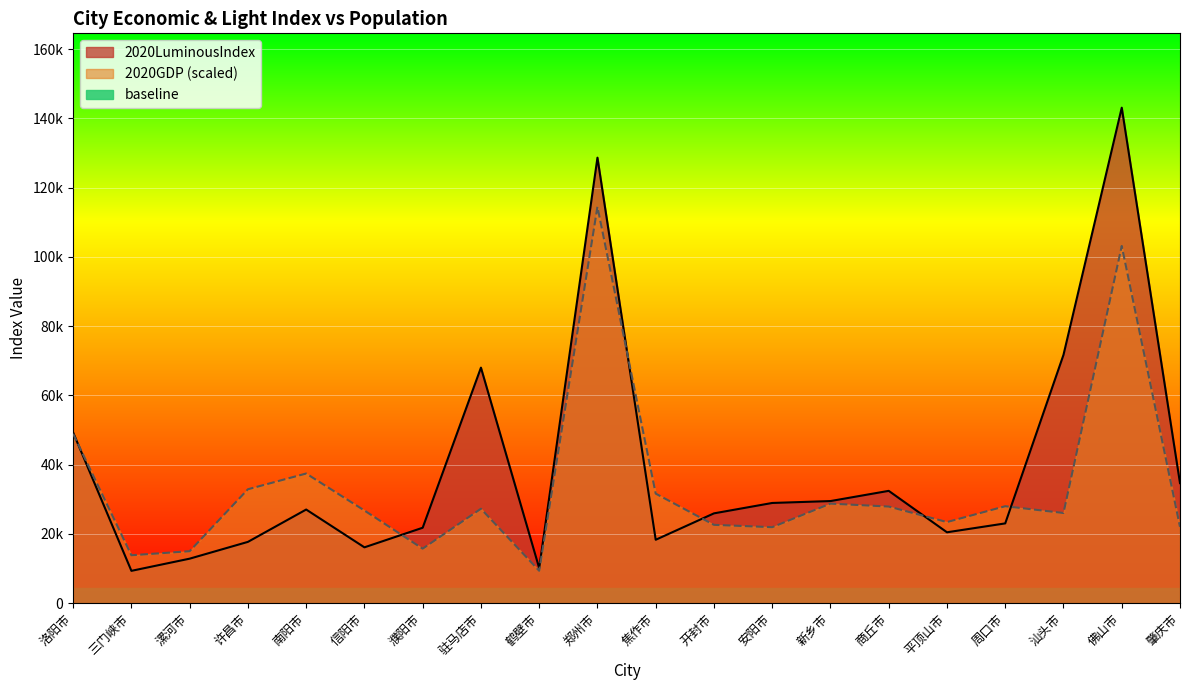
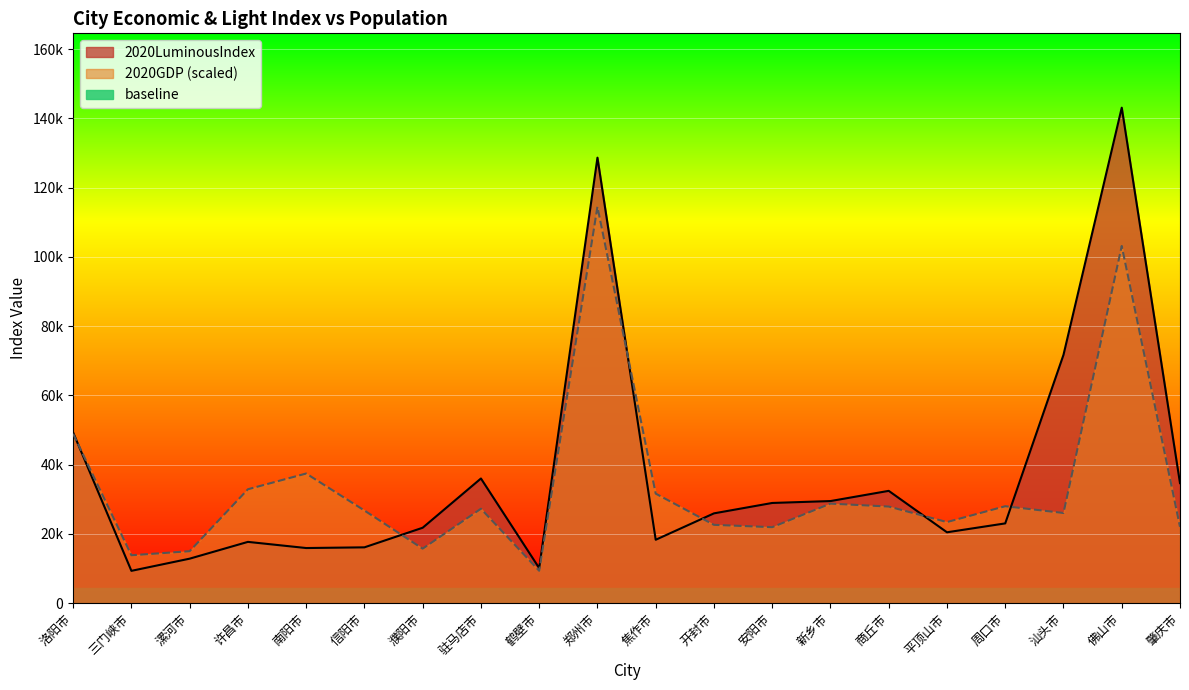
2020LuminousIndex, 南阳市: 27000 -> 16000
2020LuminousIndex, 驻马店市: 68000 -> 36000
